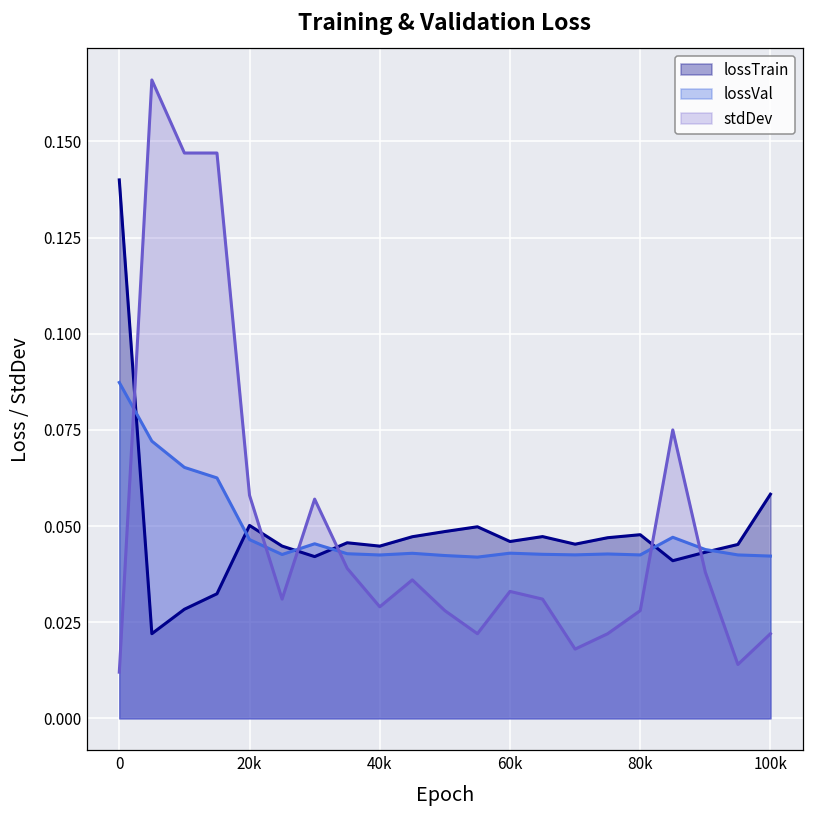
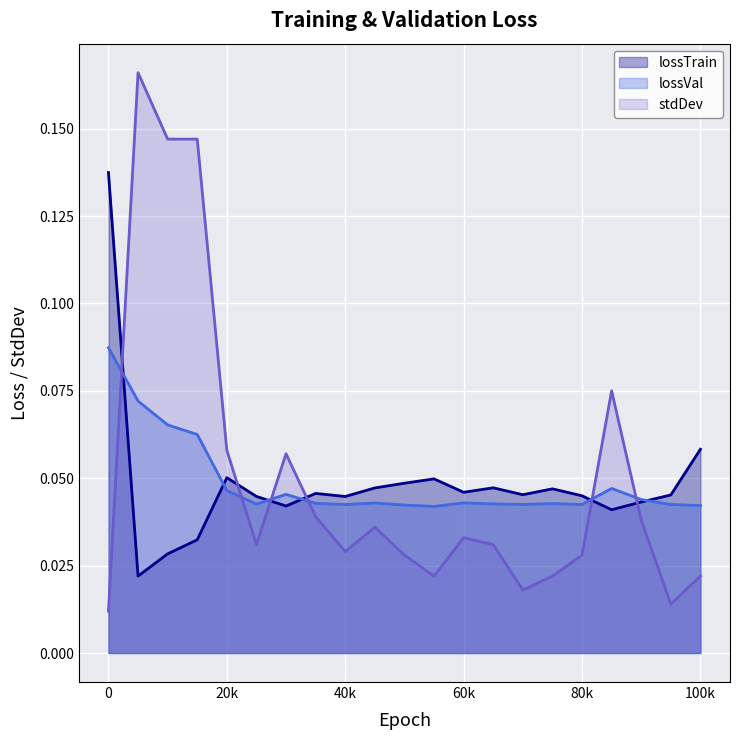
lossTrain, 0: 0.140 -> 0.137
lossTrain, 80k: 0.048 -> 0.045
